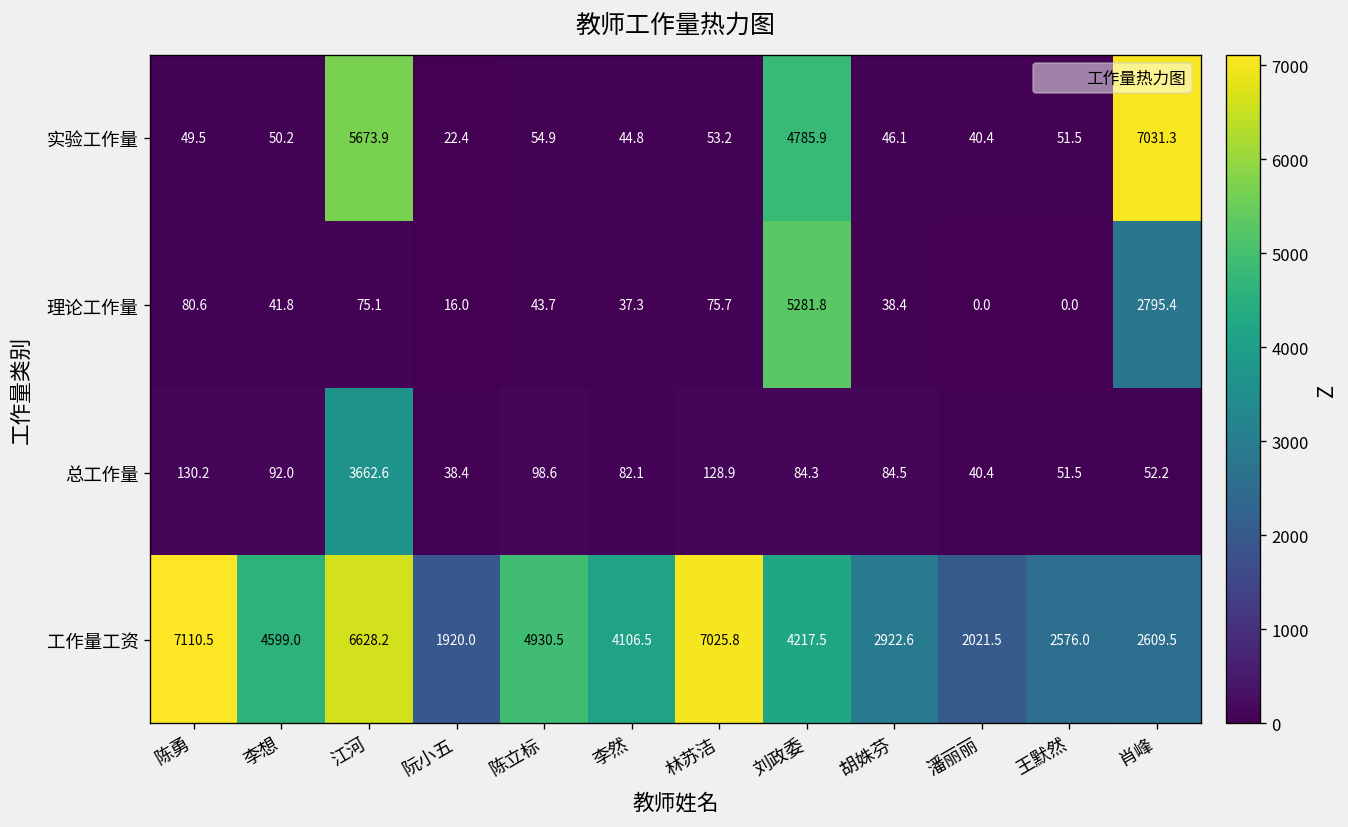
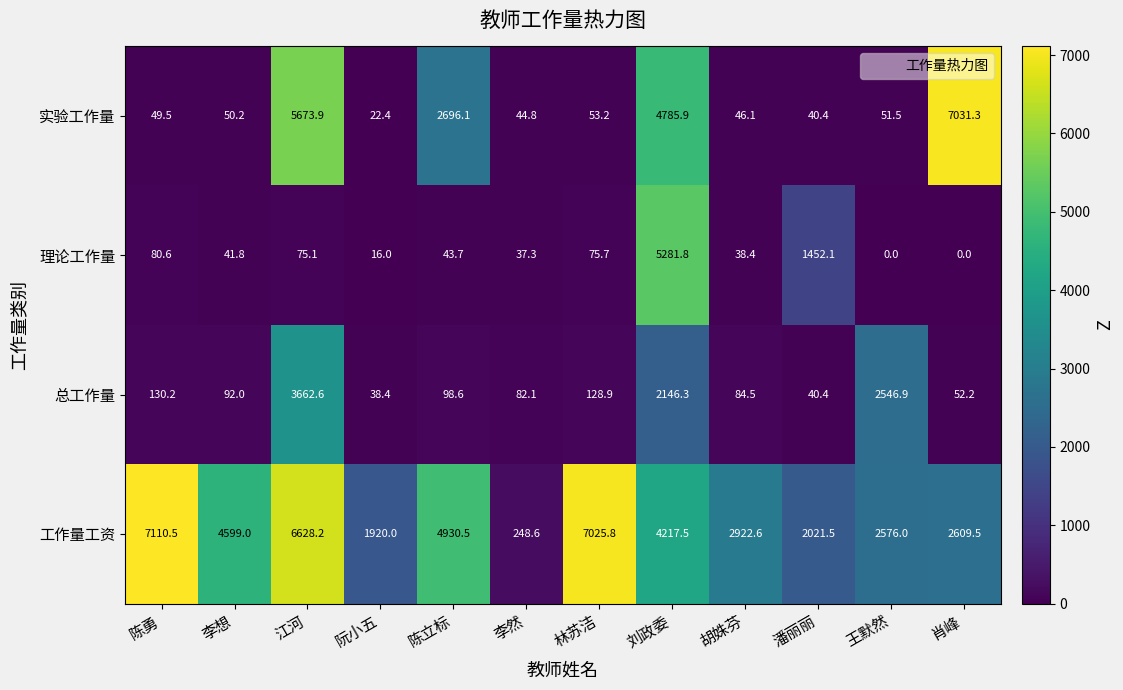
实验工作量, 陈立标: 54.9 -> 2696.1
理论工作量, 潘丽丽: 0.0 -> 1452.1
理论工作量, 肖峰: 2795.4 -> 0.0
总工作量, 刘政委: 84.3 -> 2146.3
总工作量, 王默然: 51.5 -> 2546.9
工作量工资, 李然: 4106.5 -> 248.6
